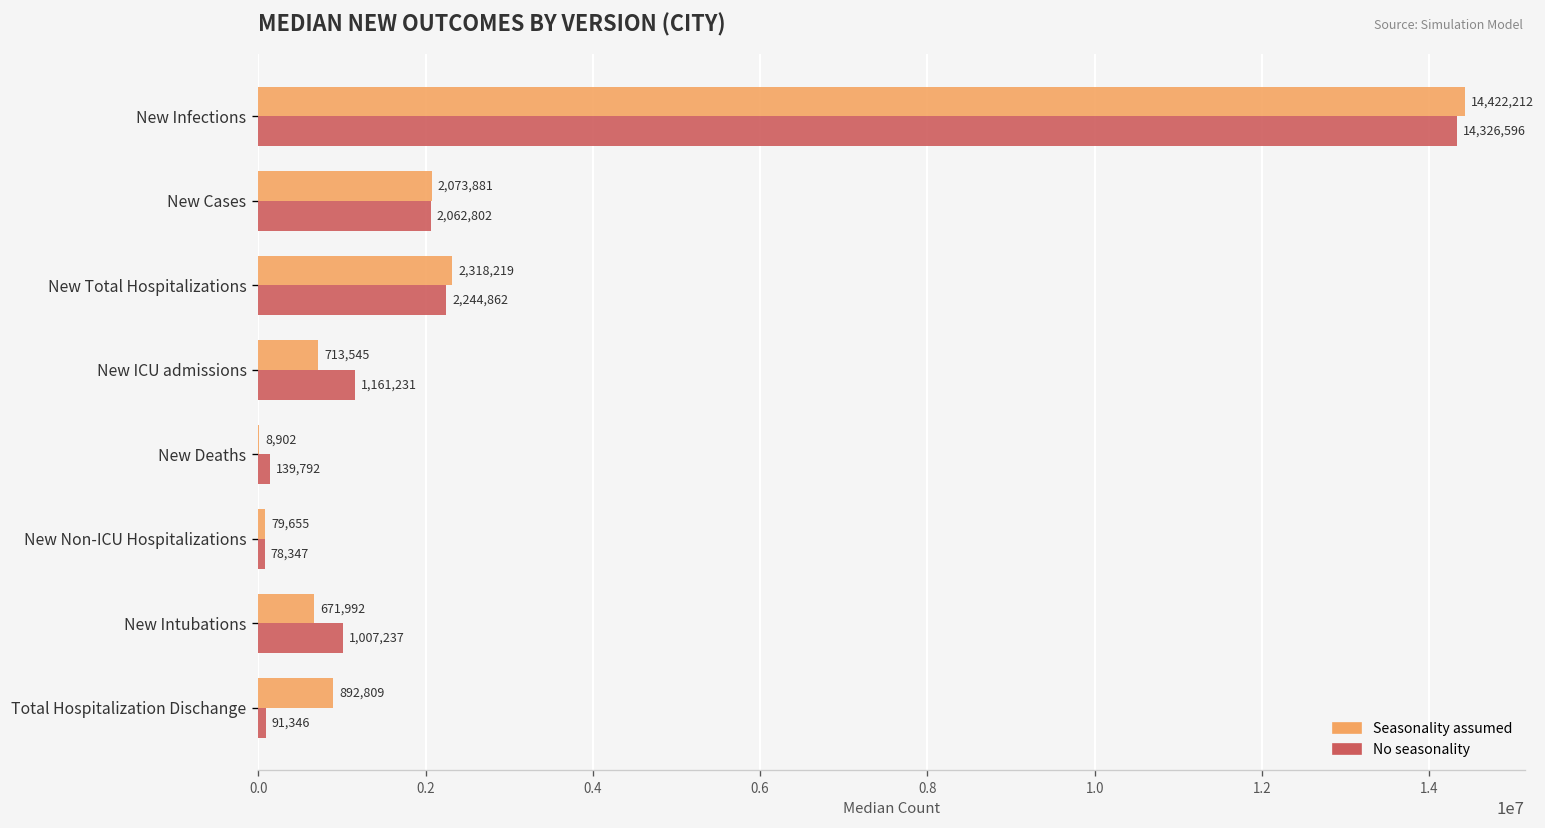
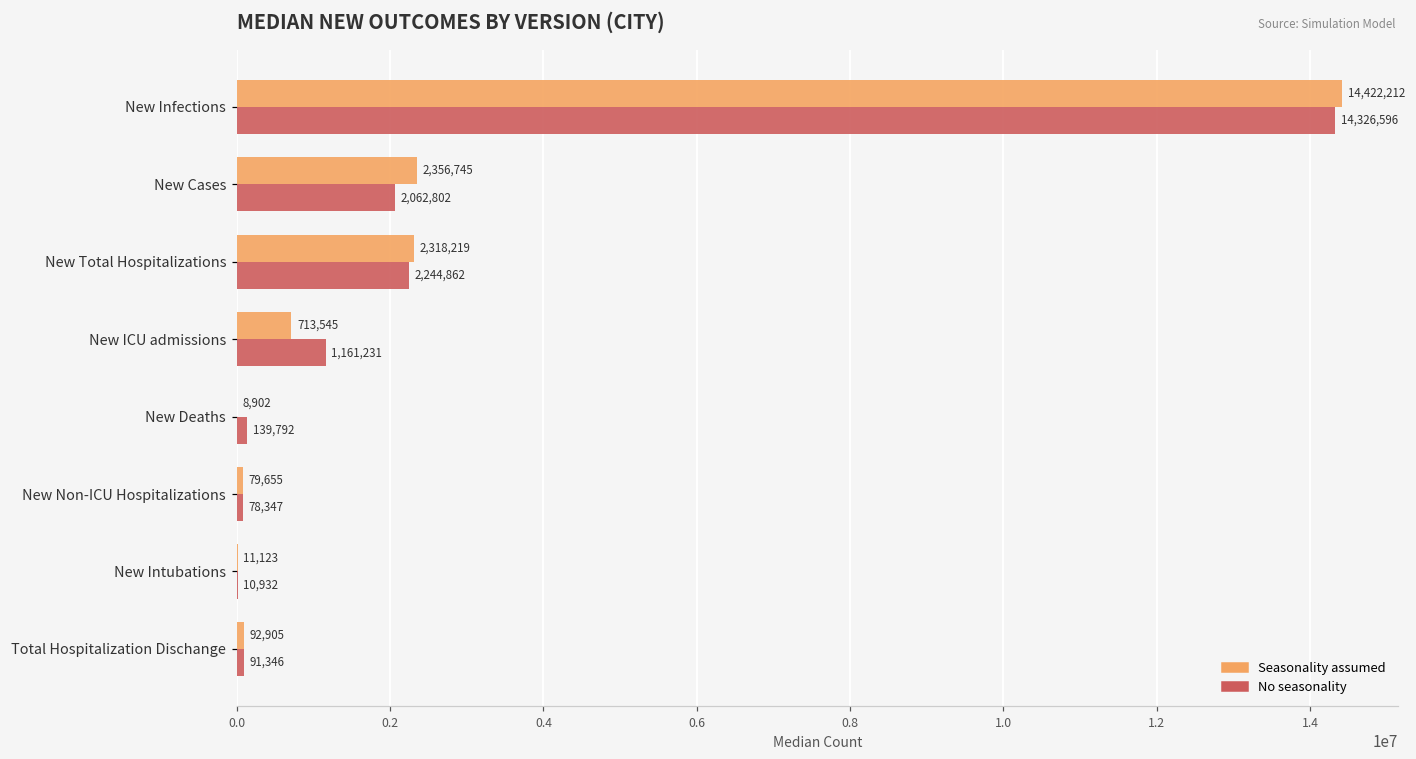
Seasonality assumed, New Cases: 2,073,881 -> 2,356,745
Seasonality assumed, New Intubations: 671,992 -> 11,123
No seasonality, New Intubations: 1,007,237 -> 10,932
Seasonality assumed, Total Hospitalization Dischange: 892,809 -> 92,905
